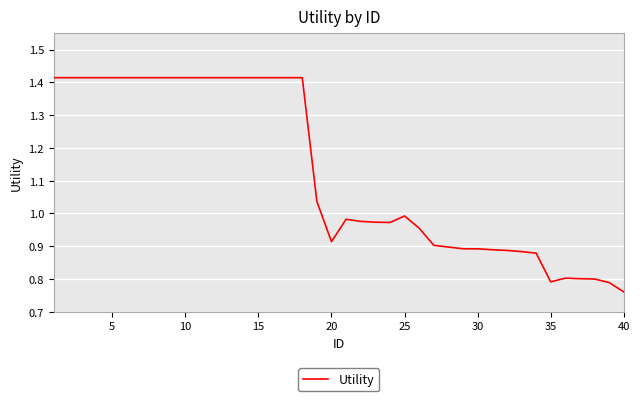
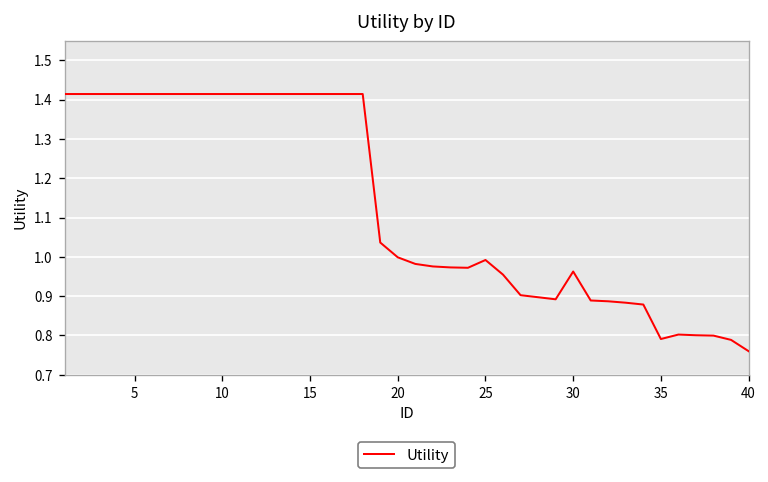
20: 0.91 -> 1.00
30: 0.89 -> 0.96
